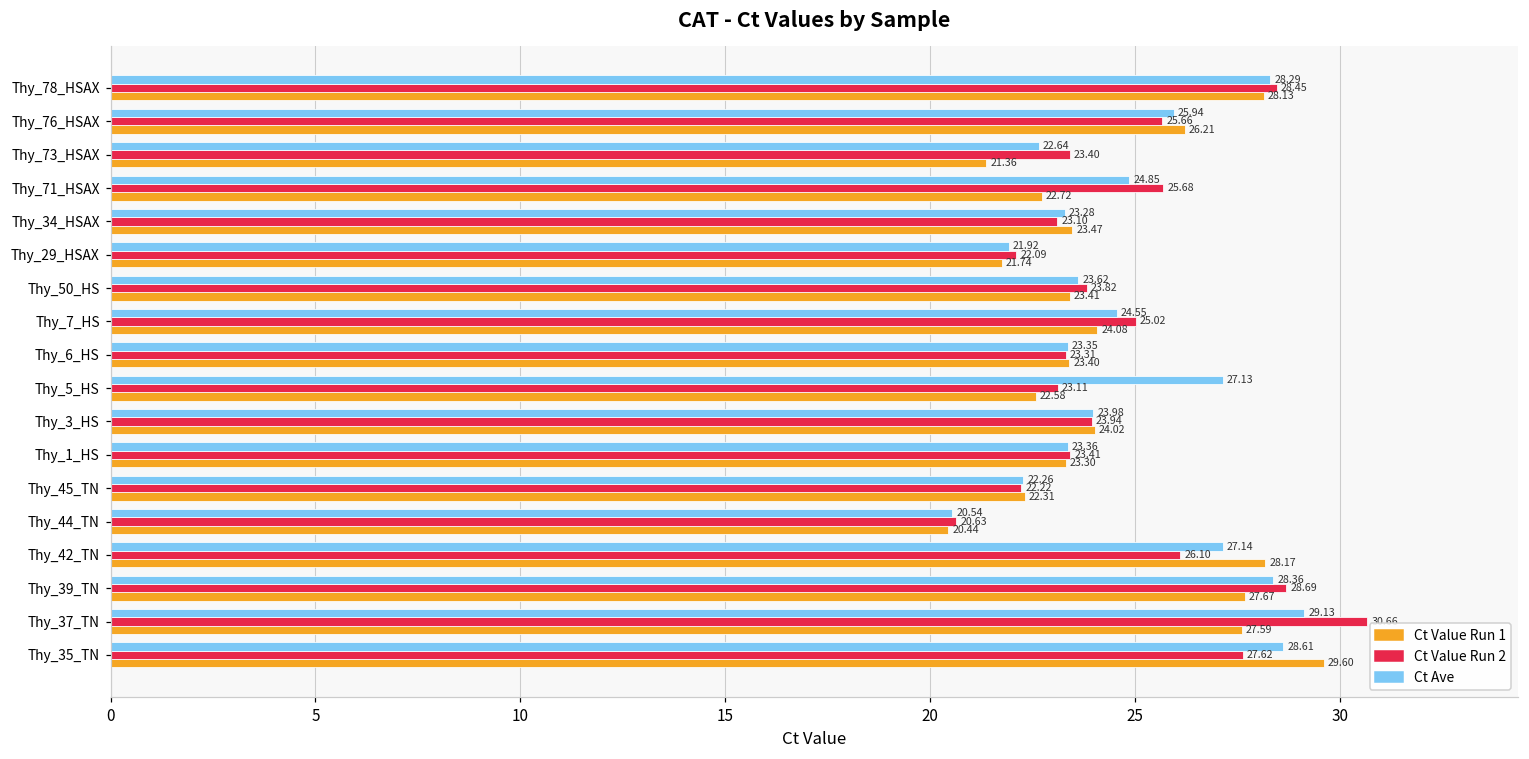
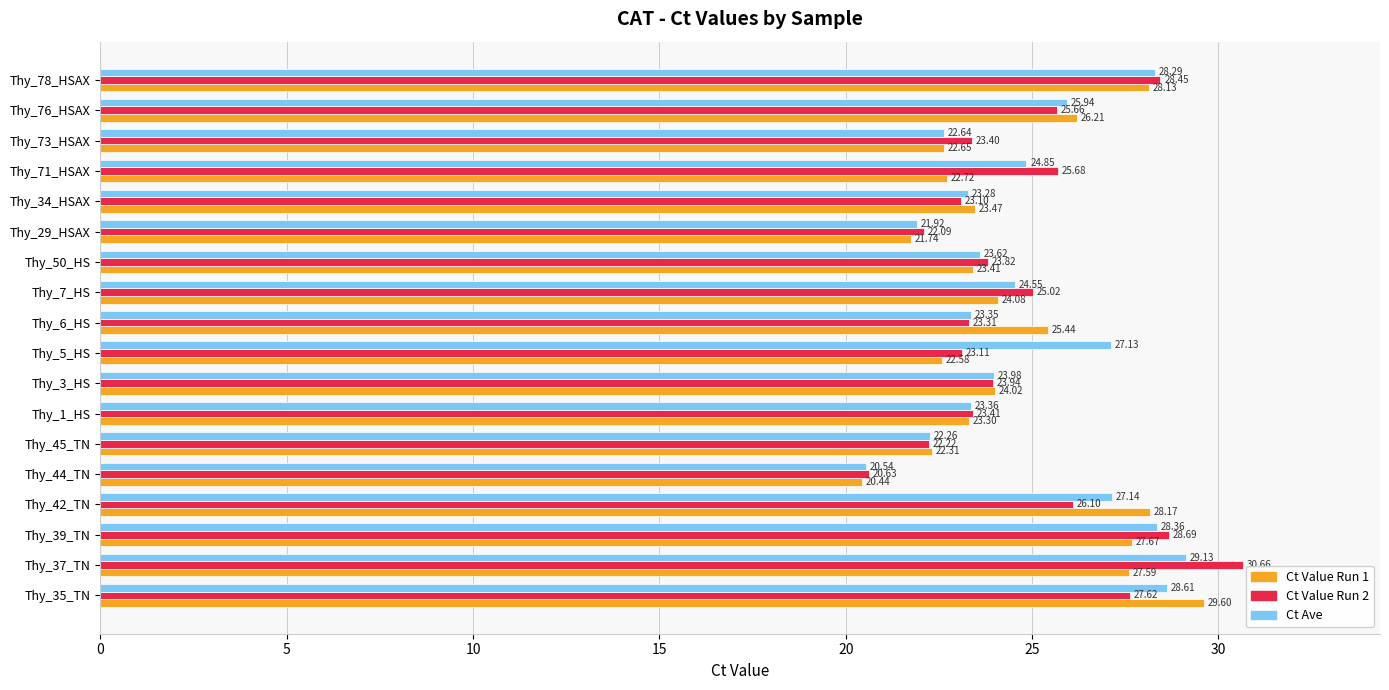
Ct Value Run 1, Thy_73_HSAX: 21.36 -> 22.65
Ct Value Run 1, Thy_6_HS: 23.40 -> 25.44
